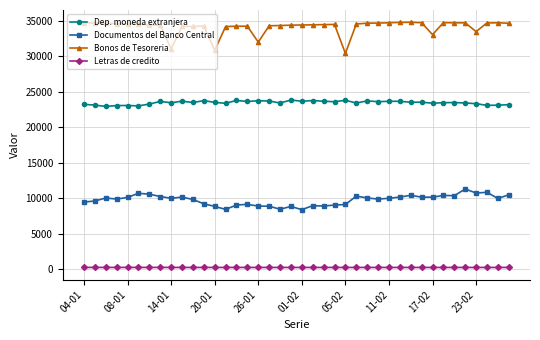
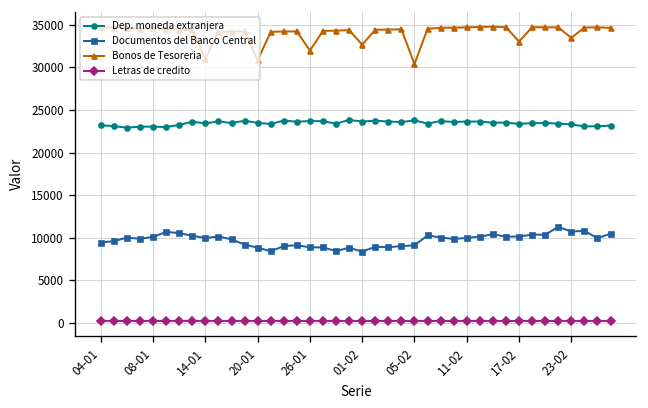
Bonos de Tesoreria, 01-02: 34000 -> 33000
